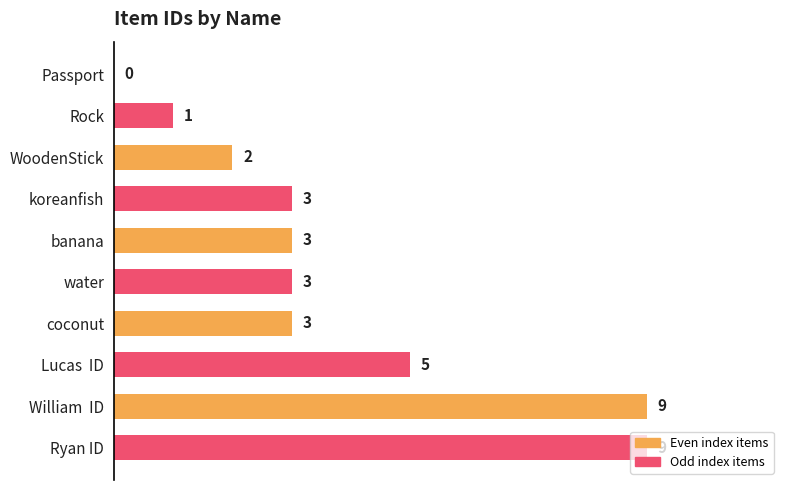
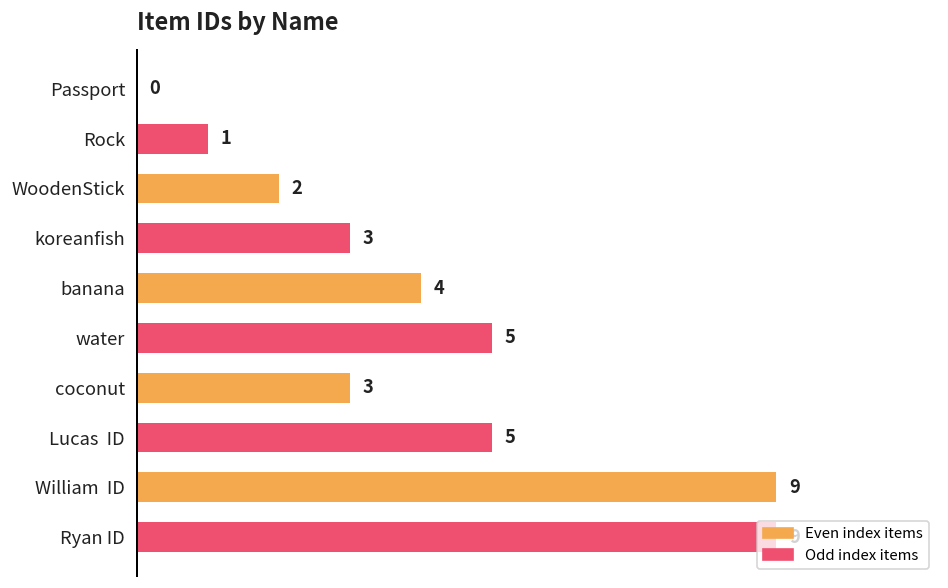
banana: 3 -> 4
water: 3 -> 5
